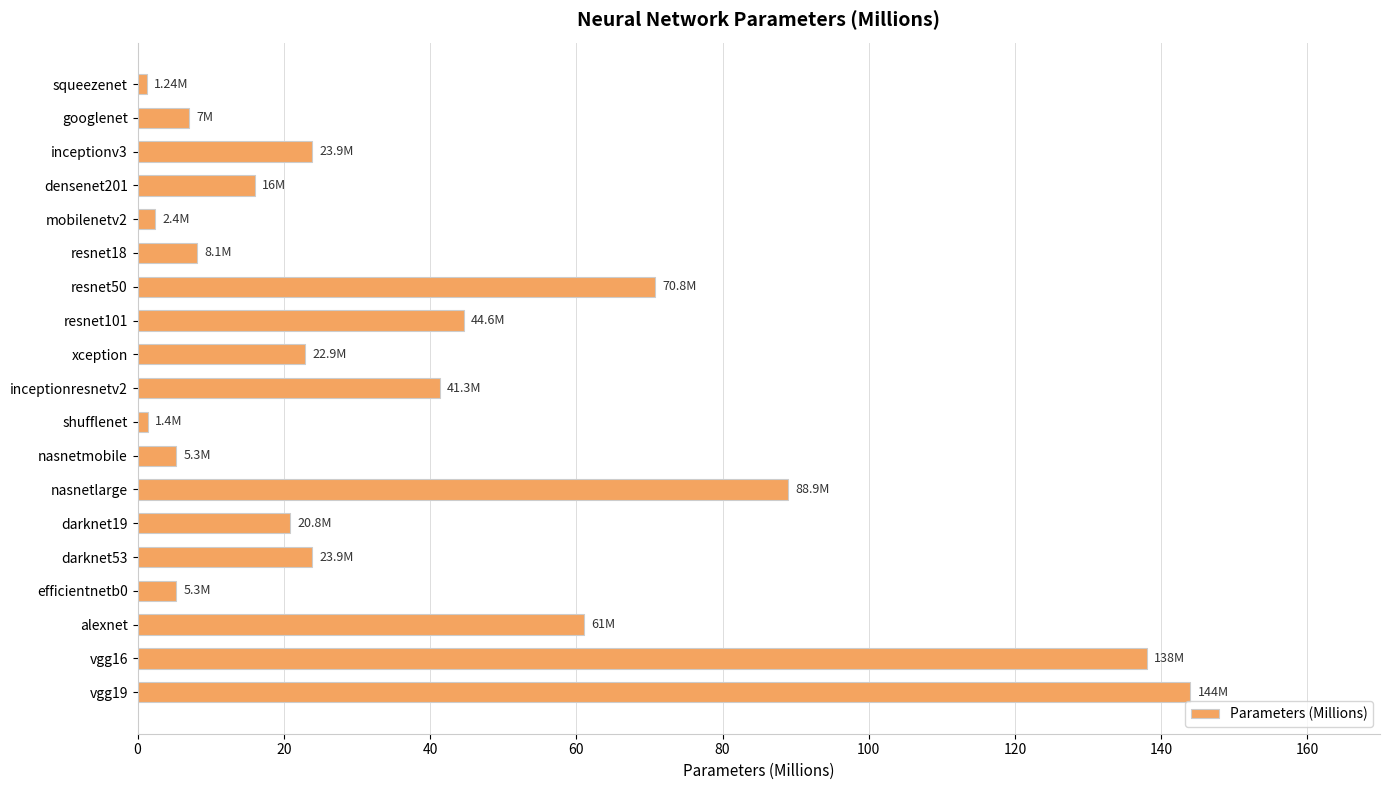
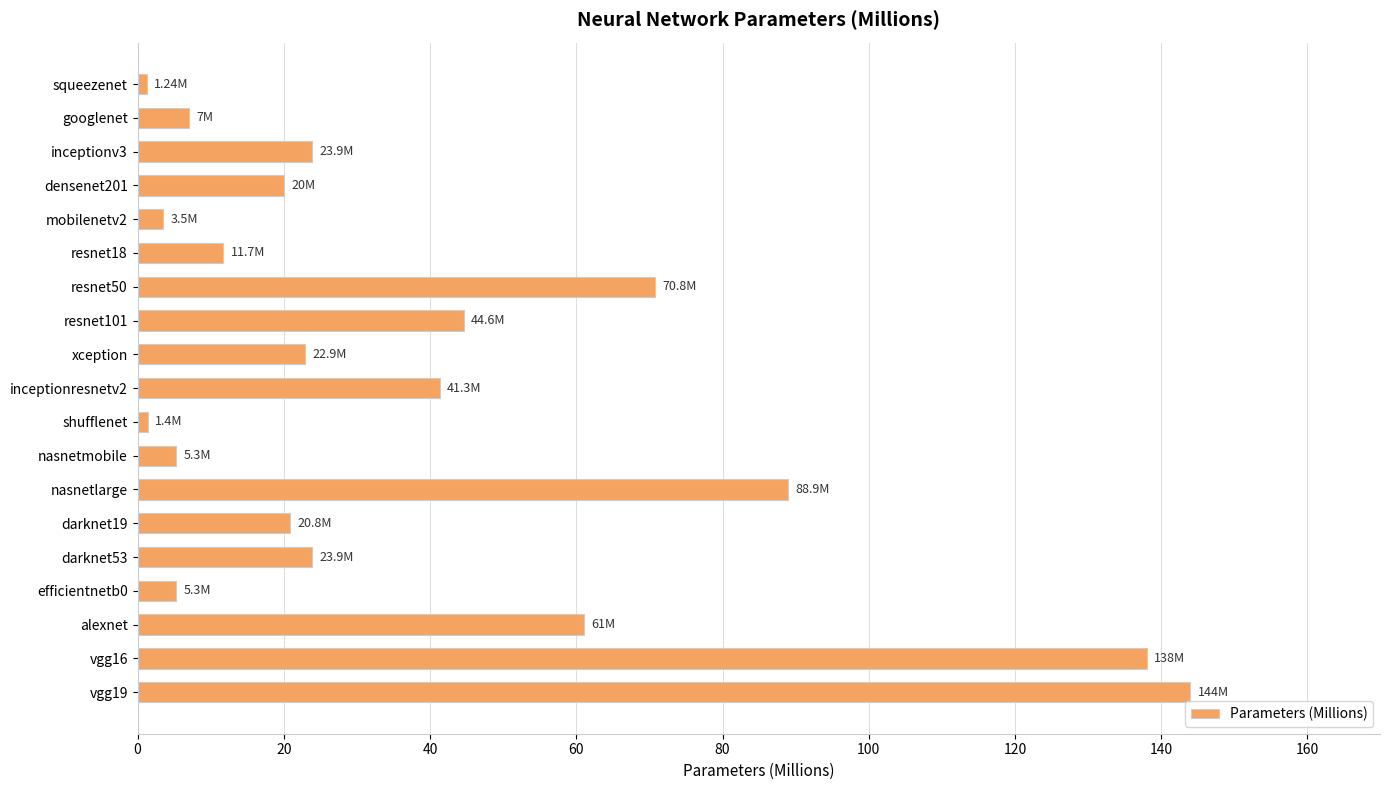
densenet201: 16M -> 20M
mobilenetv2: 2.4M -> 3.5M
resnet18: 8.1M -> 11.7M
